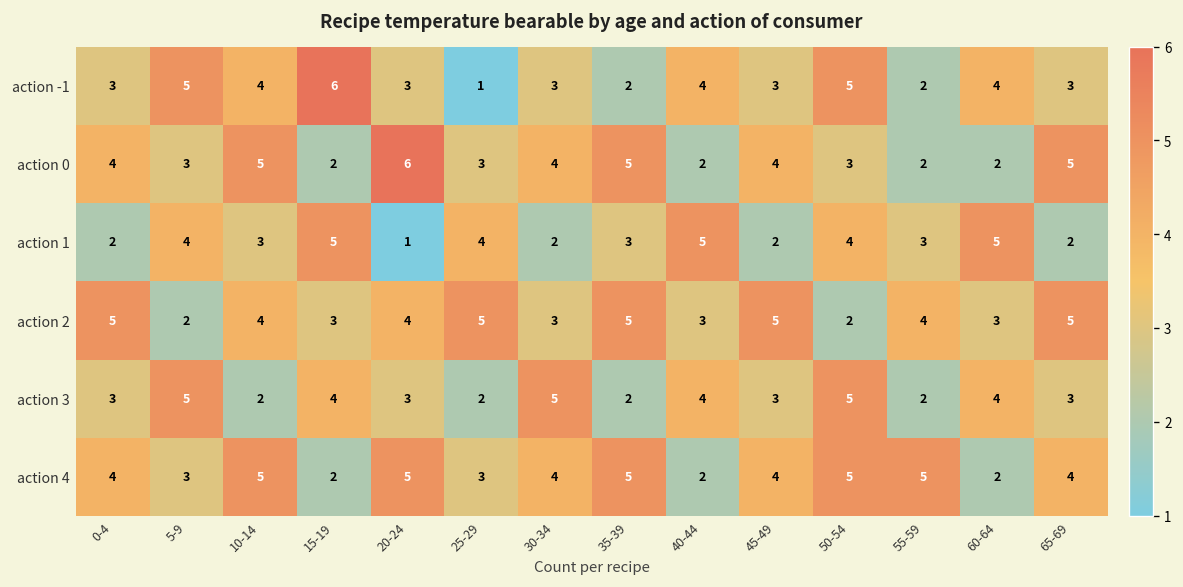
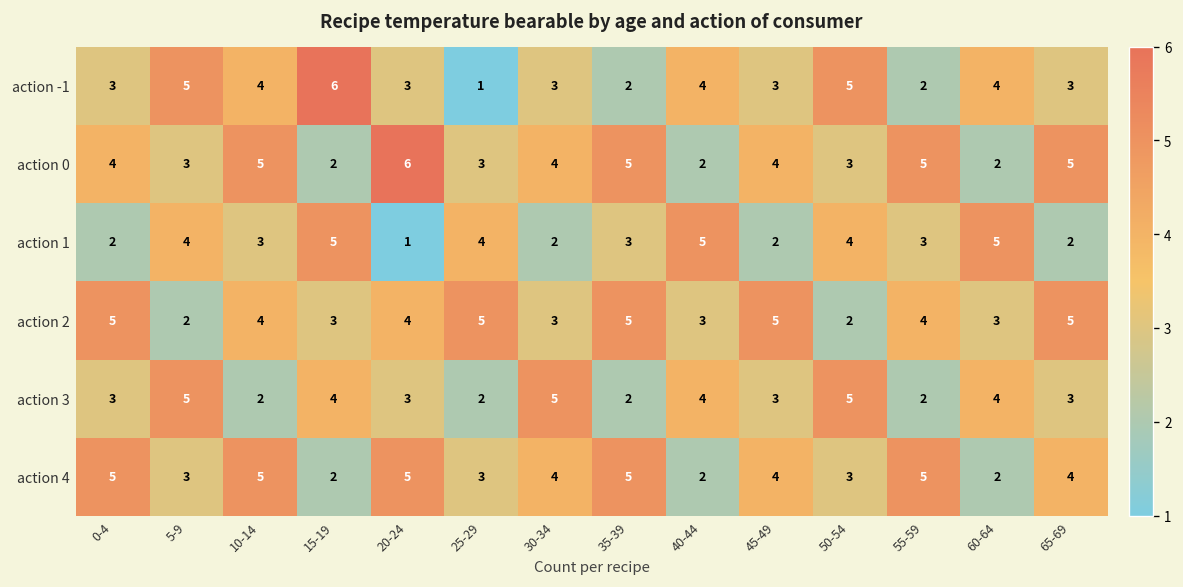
action 0, 55-59: 2 -> 5
action 4, 0-4: 4 -> 5
action 4, 50-54: 5 -> 3
